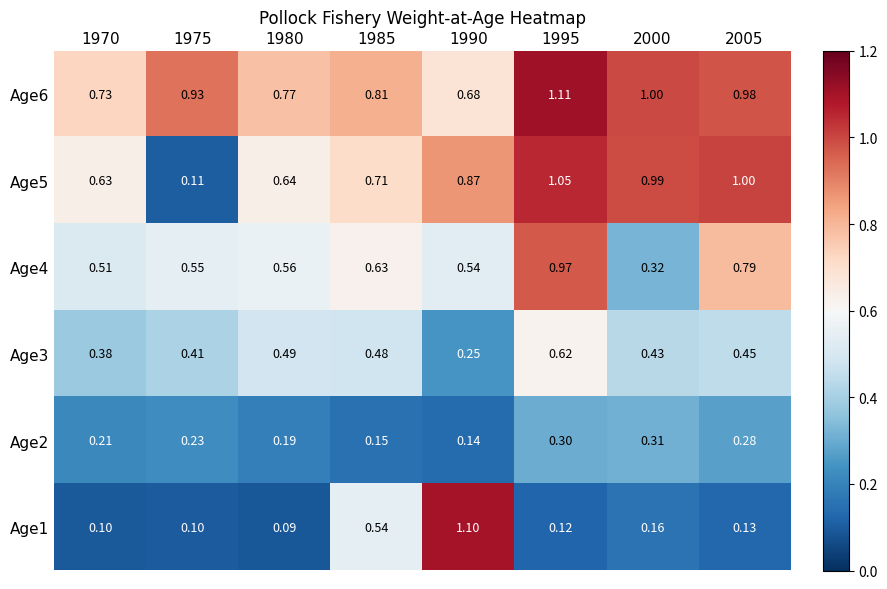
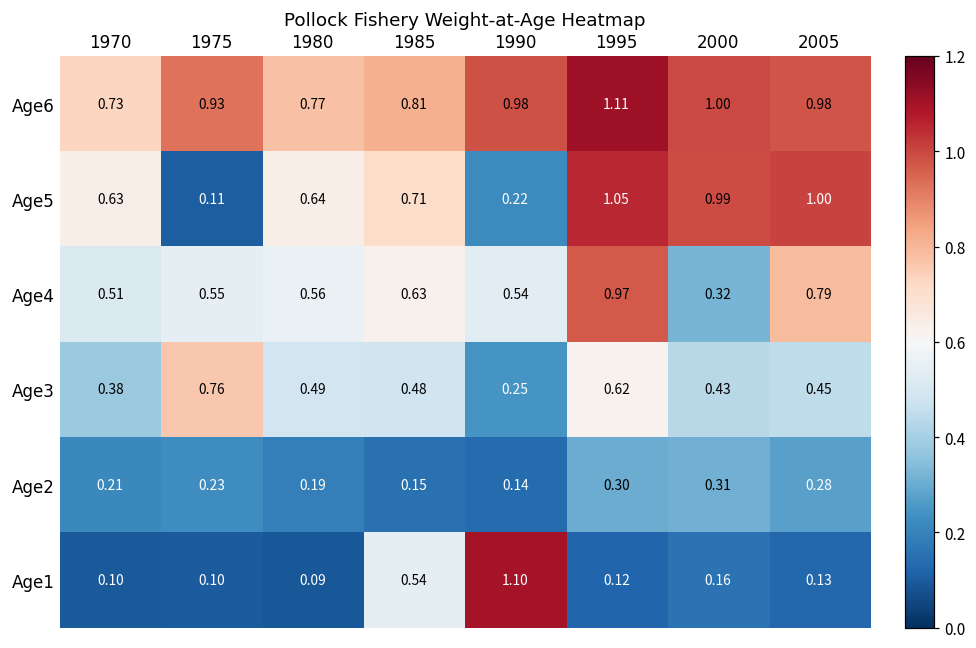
Age6, 1990: 0.68 -> 0.98
Age5, 1990: 0.87 -> 0.22
Age3, 1975: 0.41 -> 0.76
